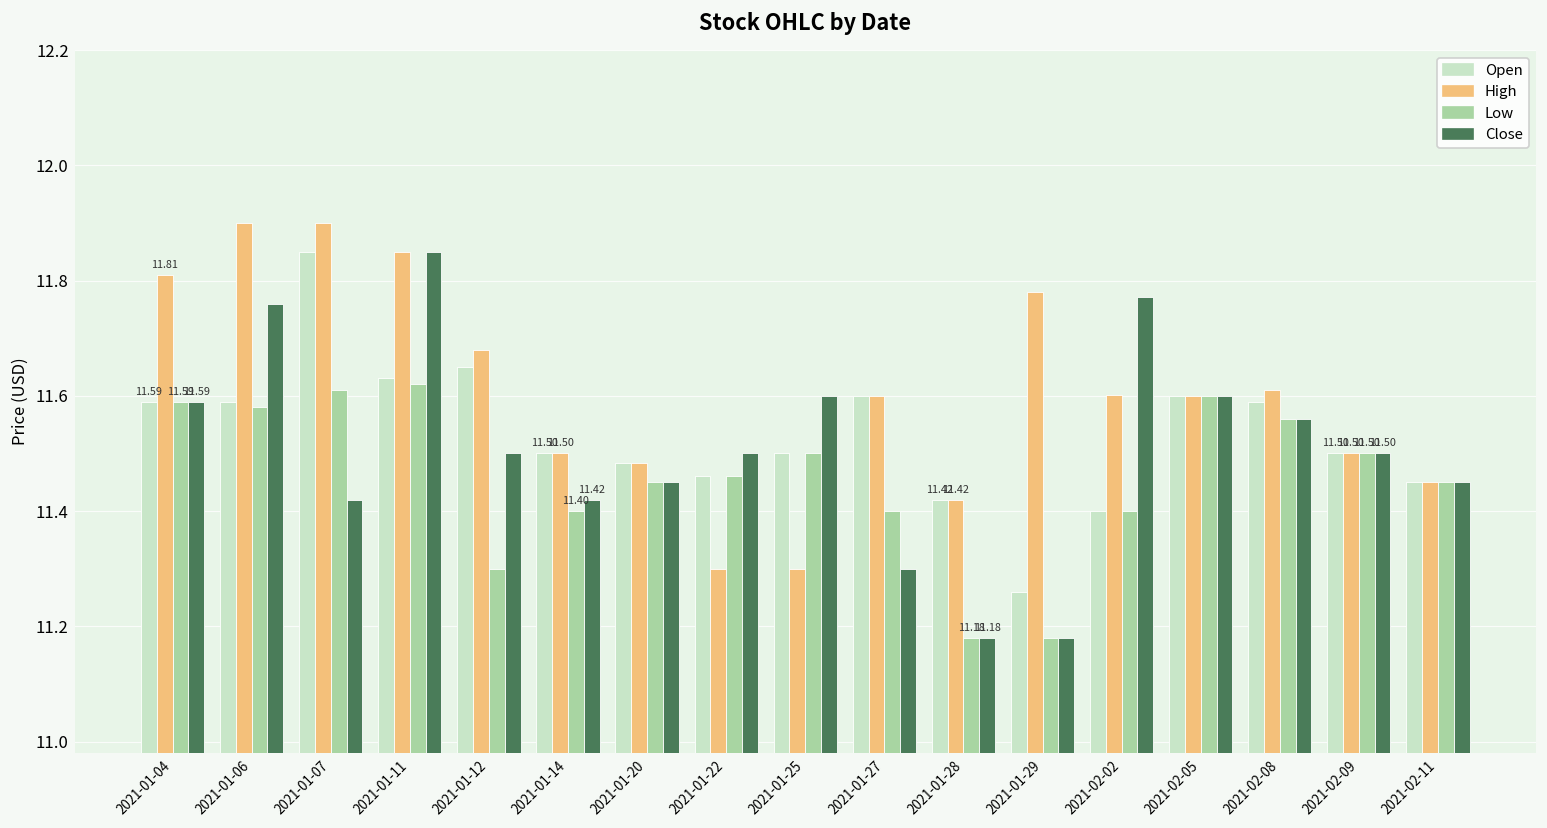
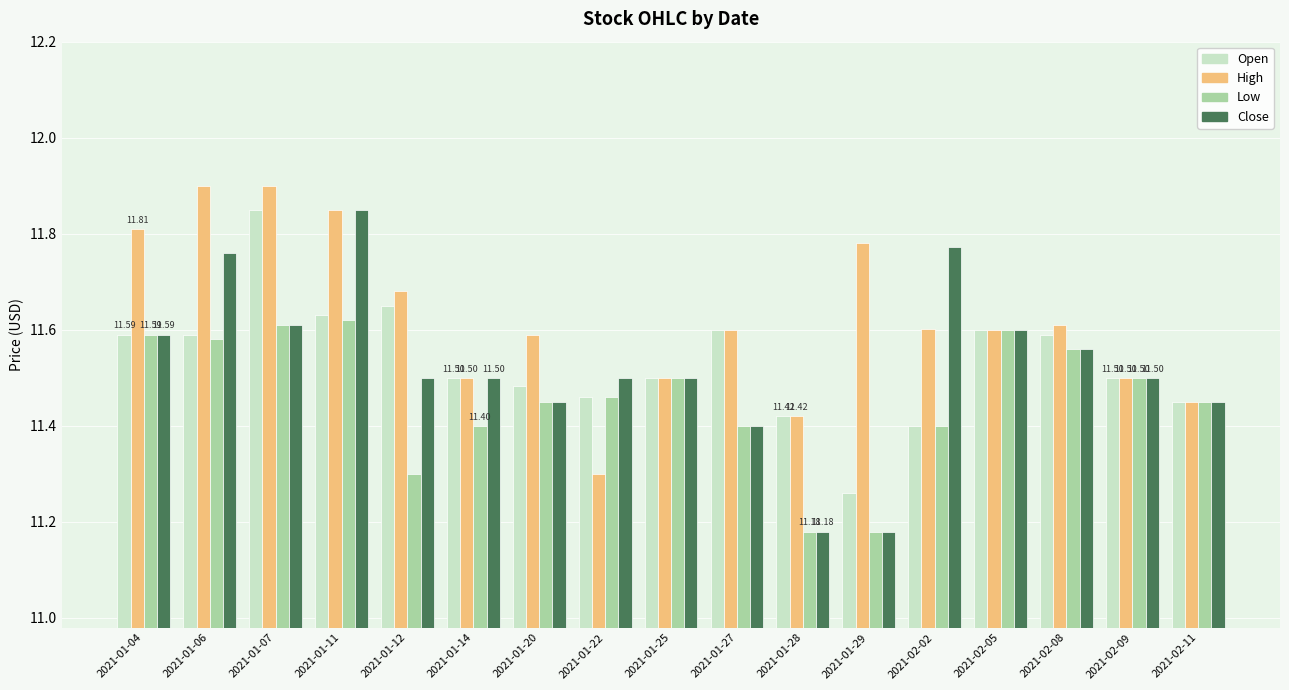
Close, 2021-01-07: 11.42 -> 11.61
Close, 2021-01-14: 11.42 -> 11.50
High, 2021-01-20: 11.48 -> 11.59
High, 2021-01-25: 11.3 -> 11.5
Close, 2021-01-25: 11.6 -> 11.5
Close, 2021-01-27: 11.3 -> 11.4
